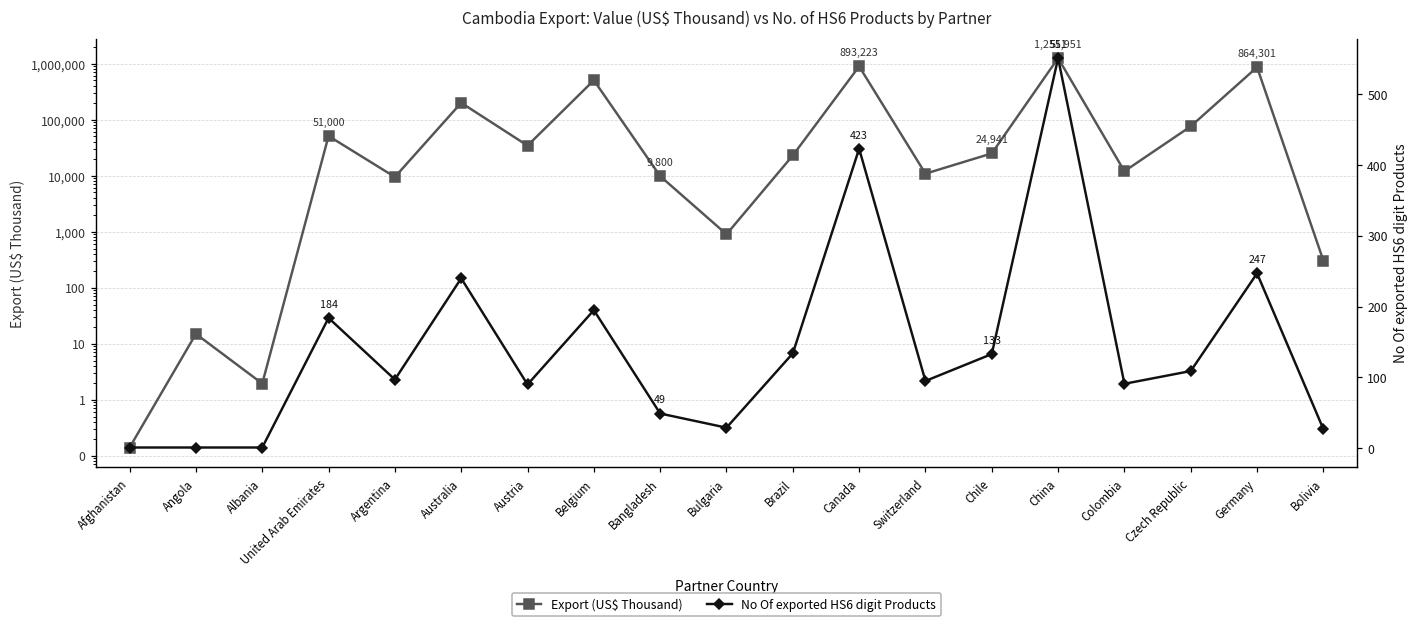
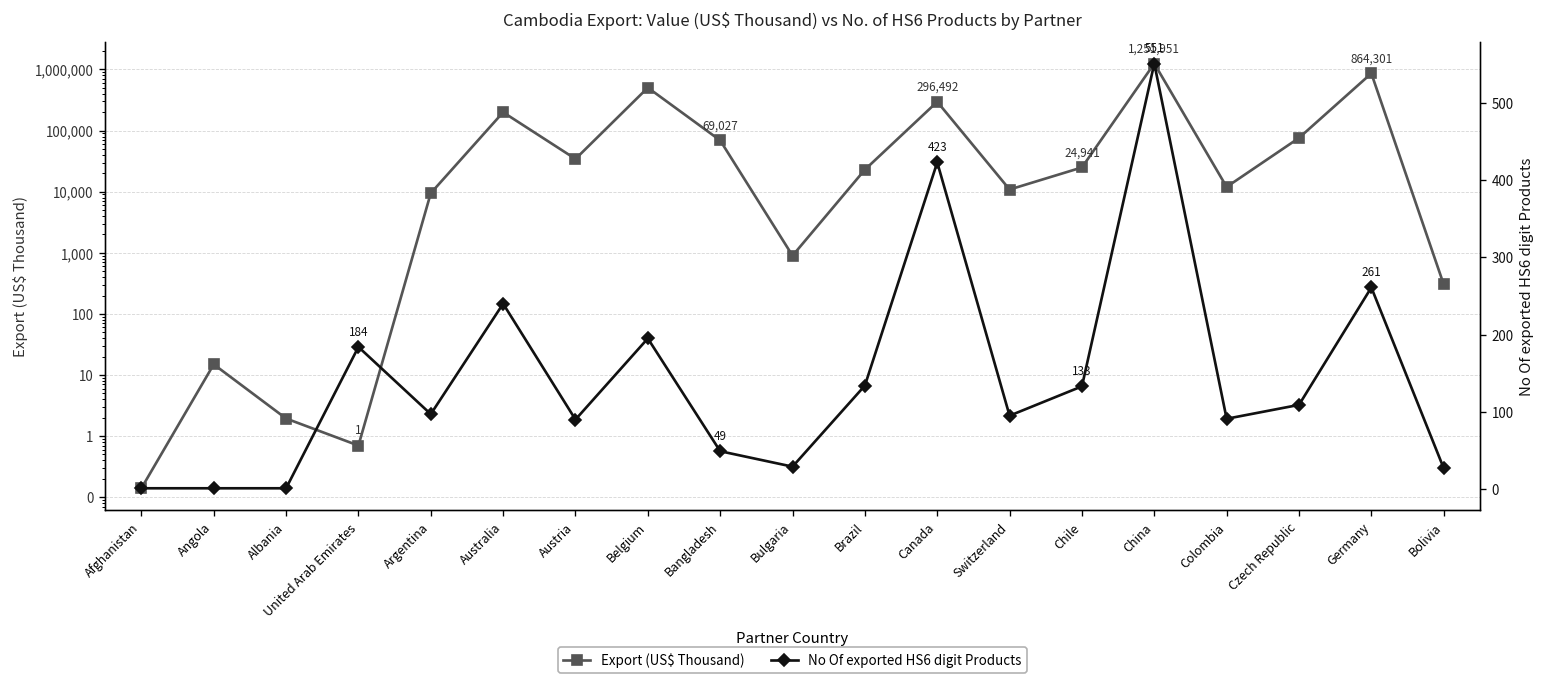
Export (US$ Thousand), United Arab Emirates: 51,000 -> 1
Export (US$ Thousand), Bangladesh: 9,800 -> 69,027
Export (US$ Thousand), Canada: 893,223 -> 296,492
No Of exported HS6 digit Products, Germany: 247 -> 261
